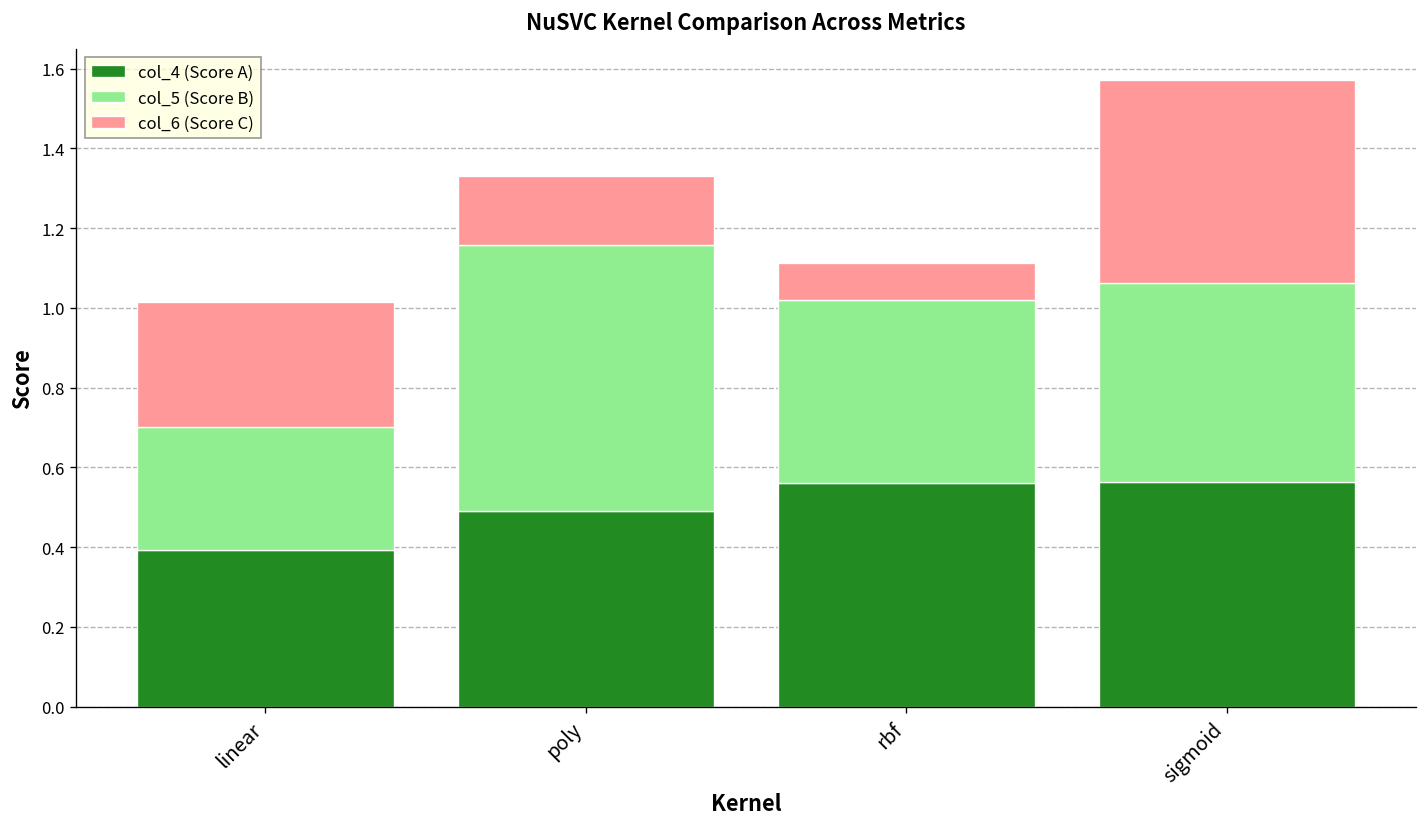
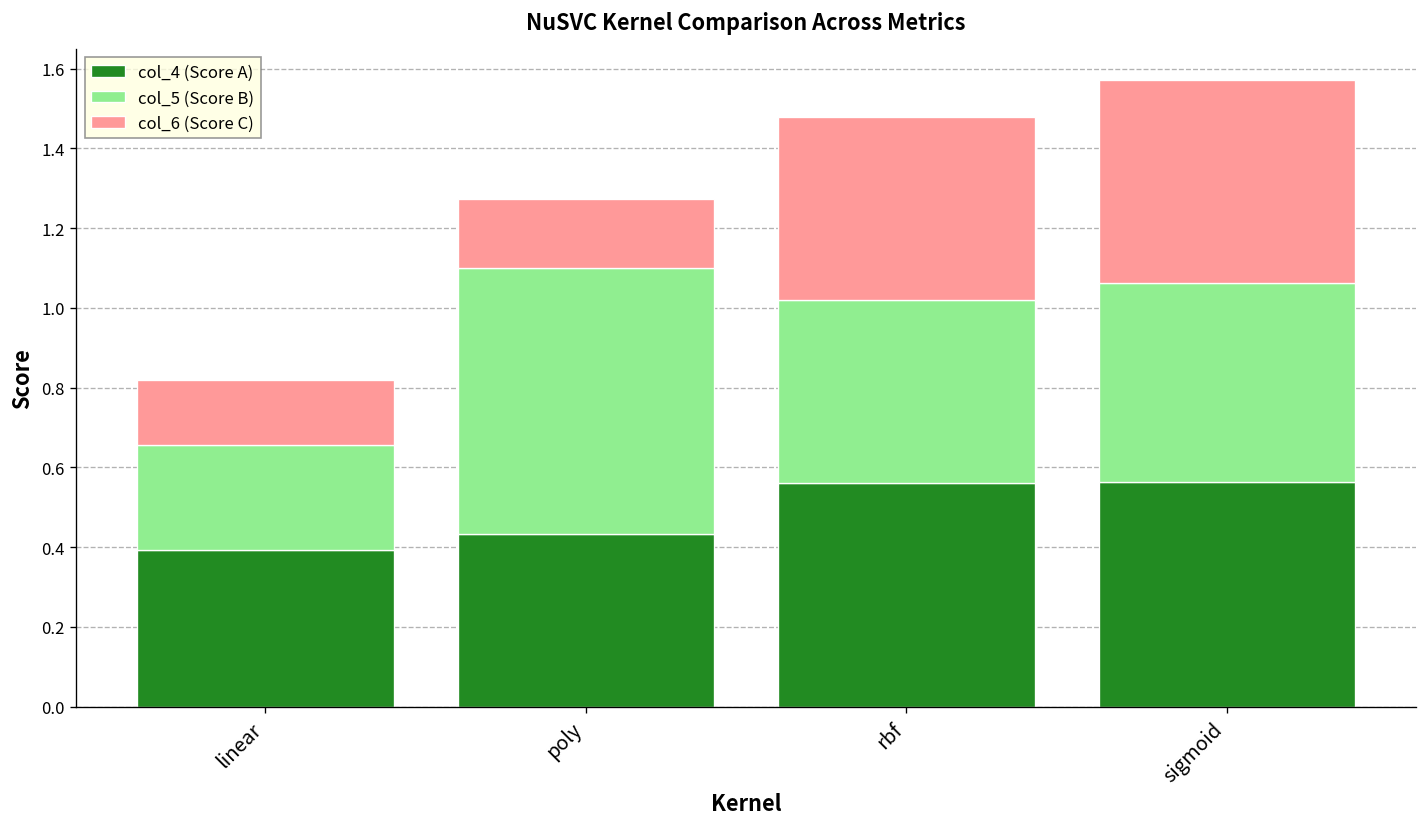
col_5 (Score B), linear: 0.31 -> 0.26
col_6 (Score C), linear: 0.31 -> 0.16
col_4 (Score A), poly: 0.49 -> 0.43
col_6 (Score C), rbf: 0.09 -> 0.46
